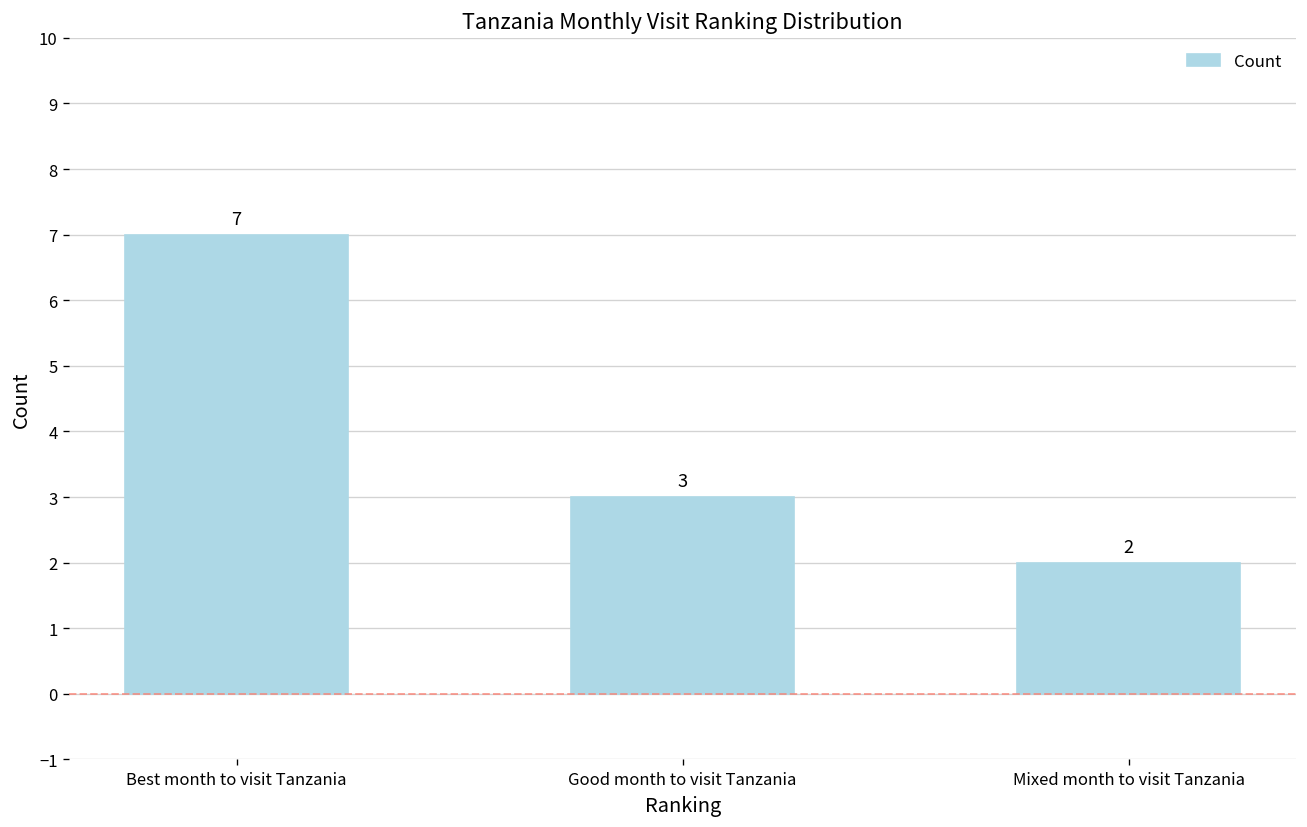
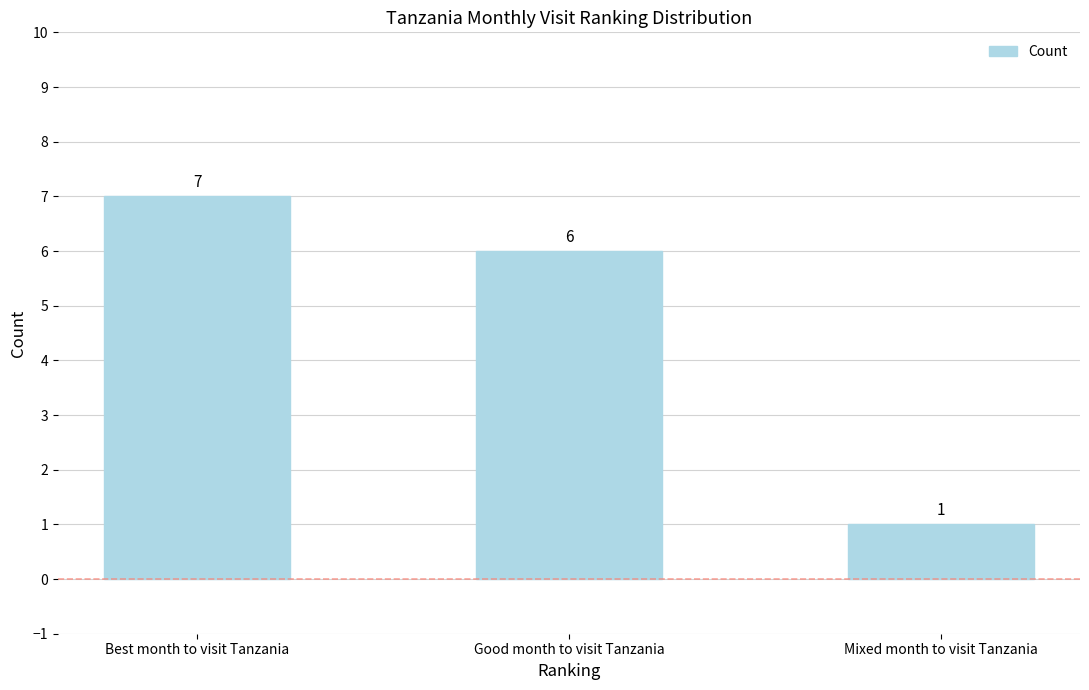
Good month to visit Tanzania: 3 -> 6
Mixed month to visit Tanzania: 2 -> 1
